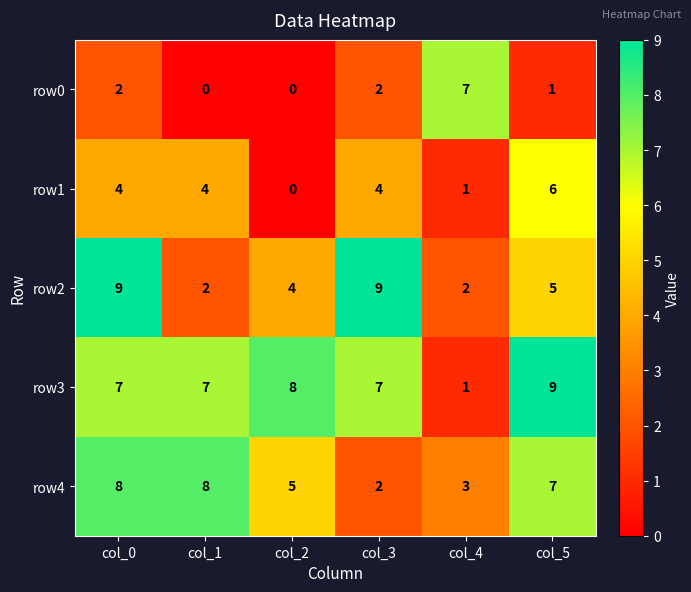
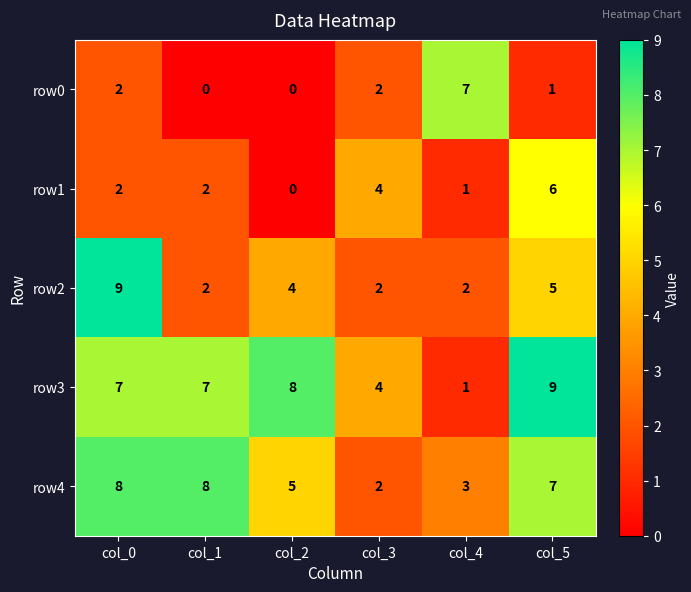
row1, col_0: 4 -> 2
row1, col_1: 4 -> 2
row2, col_3: 9 -> 2
row3, col_3: 7 -> 4
